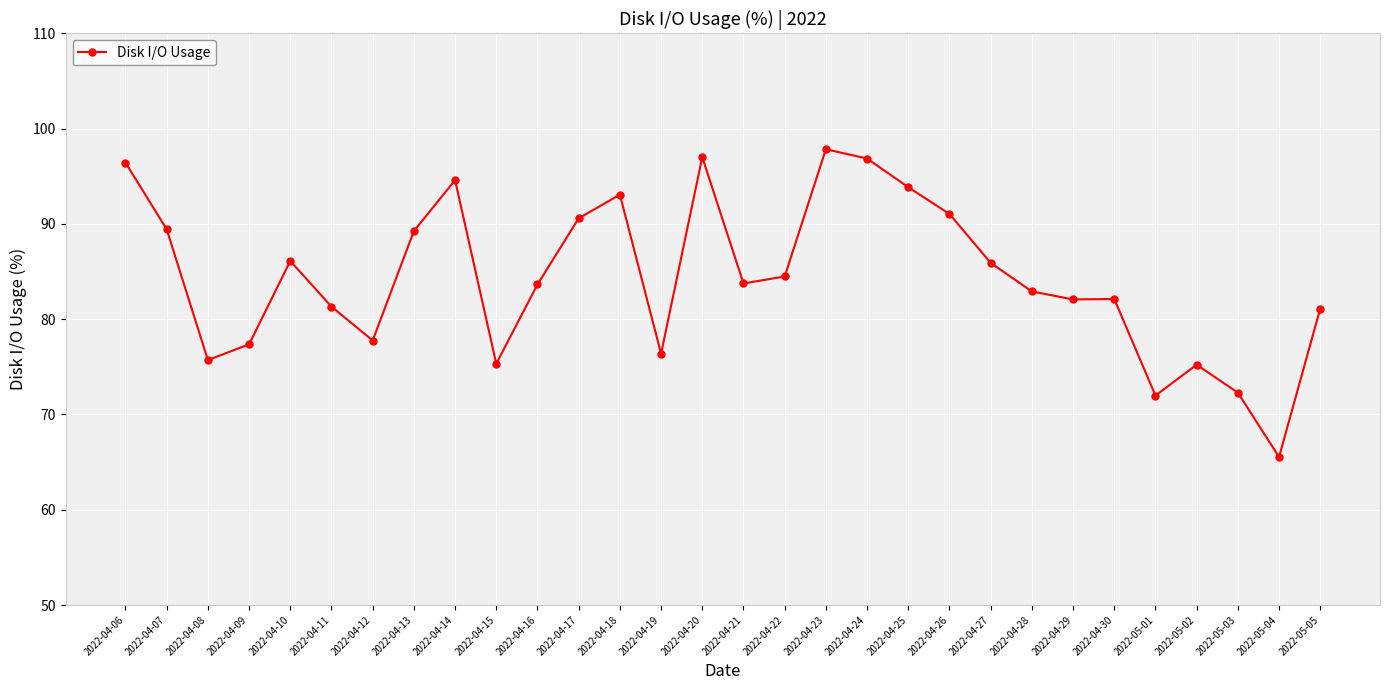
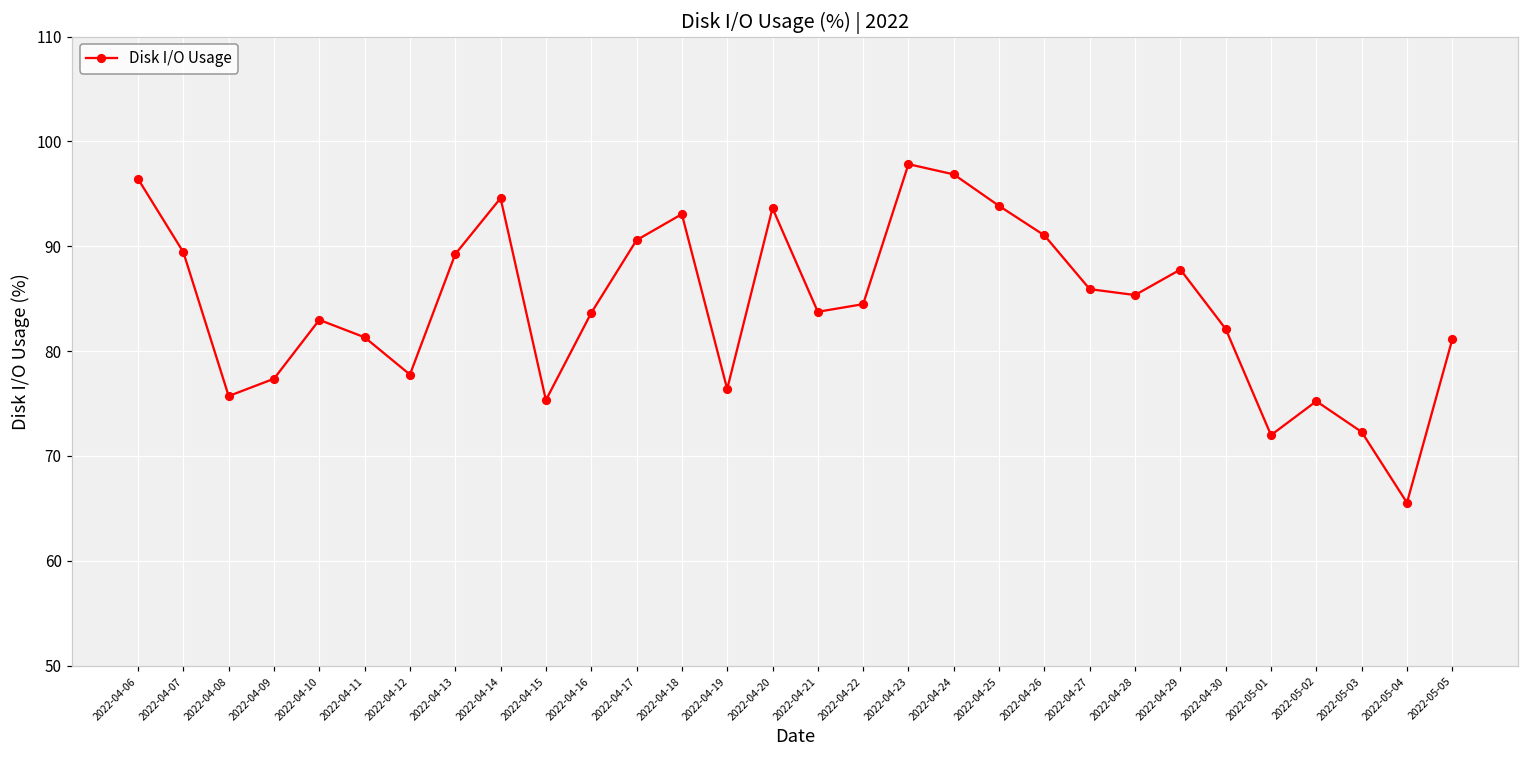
2022-04-10: 86 -> 83
2022-04-20: 97 -> 94
2022-04-28: 83 -> 85
2022-04-29: 82 -> 88
